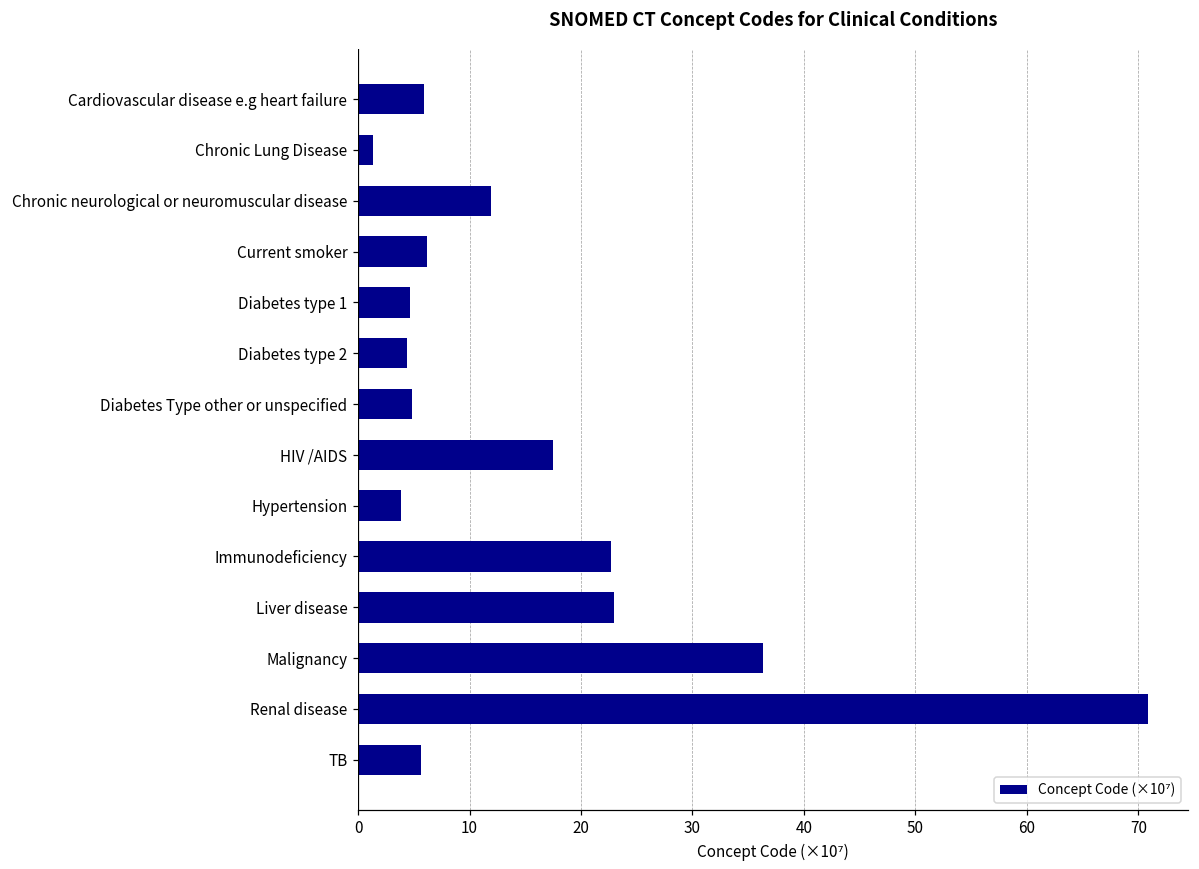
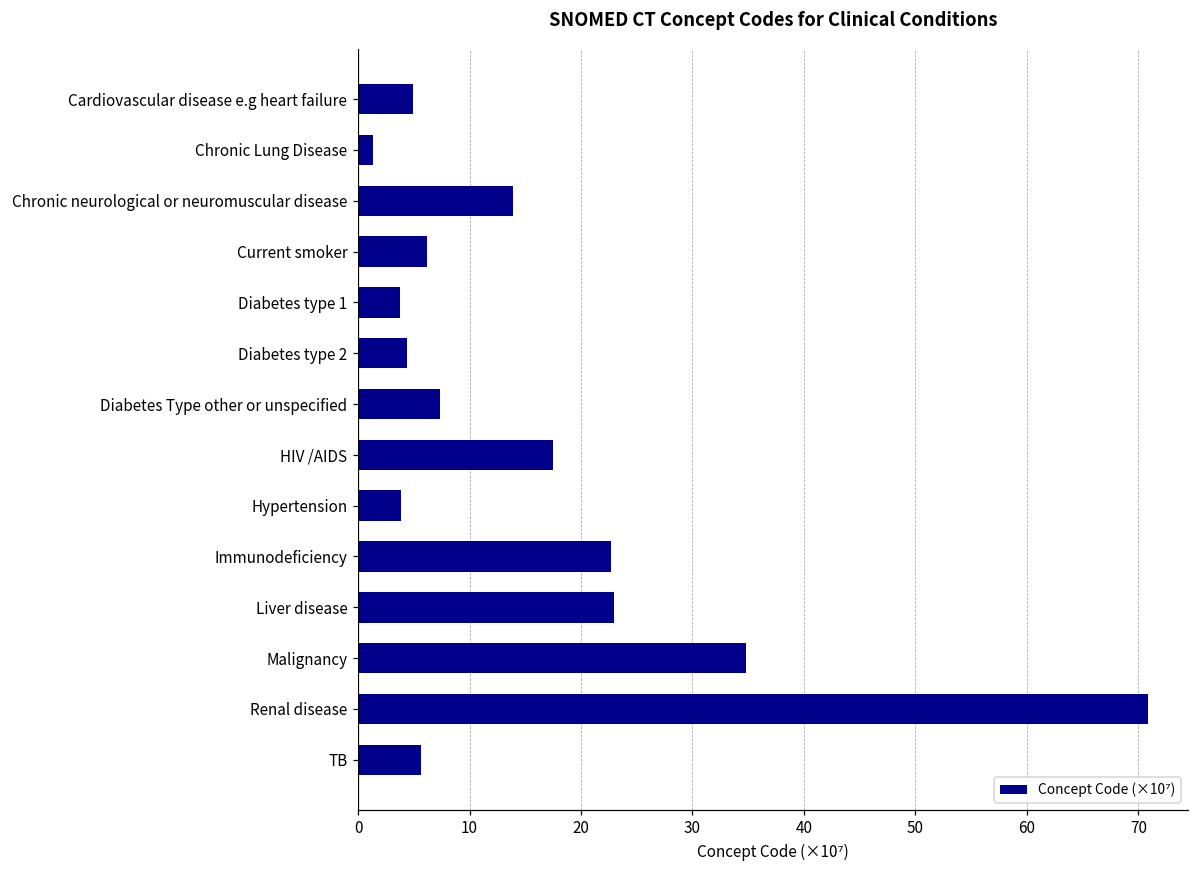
Cardiovascular disease e.g heart failure: 6.0 -> 5.0
Chronic neurological or neuromuscular disease: 11.9 -> 13.9
Diabetes type 1: 4.7 -> 3.7
Diabetes Type other or unspecified: 4.8 -> 7.3
Malignancy: 36.3 -> 34.8
